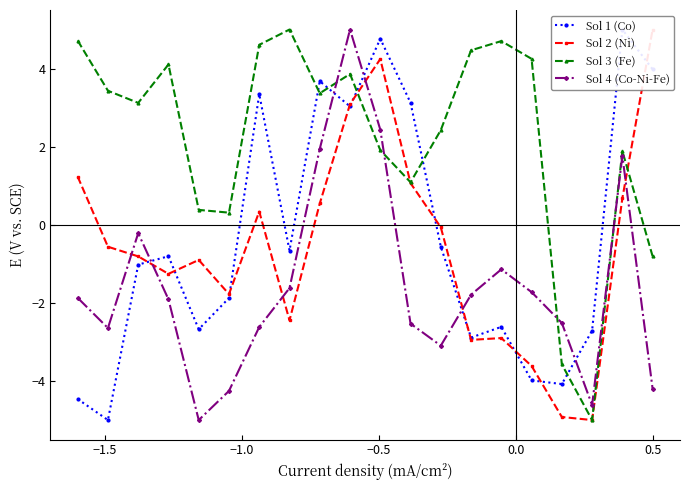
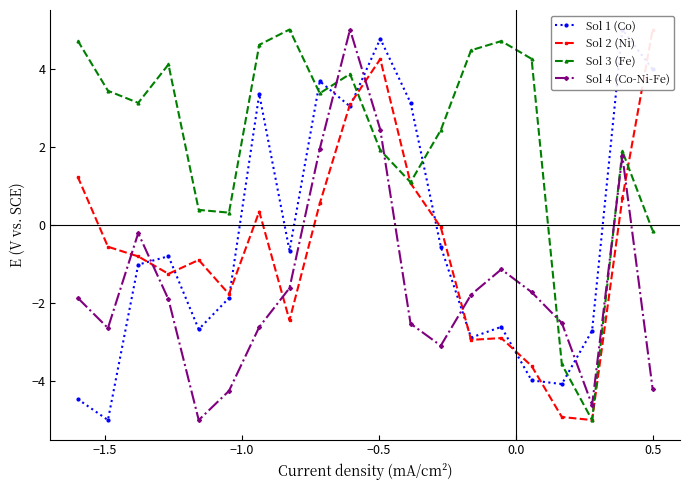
Sol 3 (Fe), 0.5: -0.8 -> -0.1
